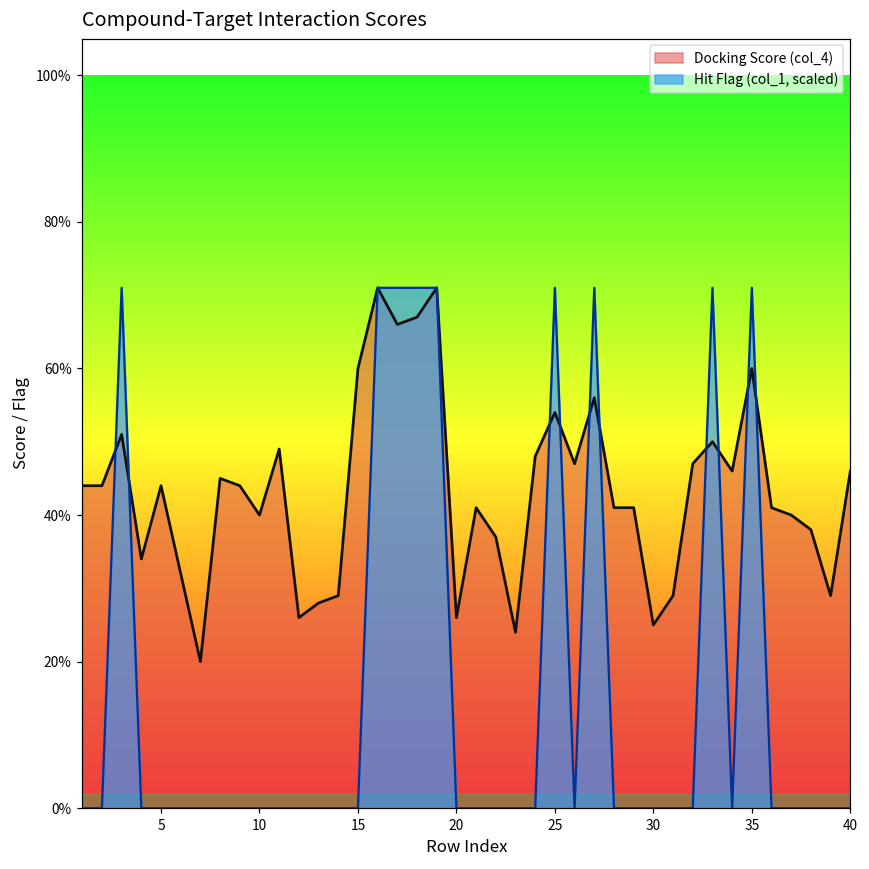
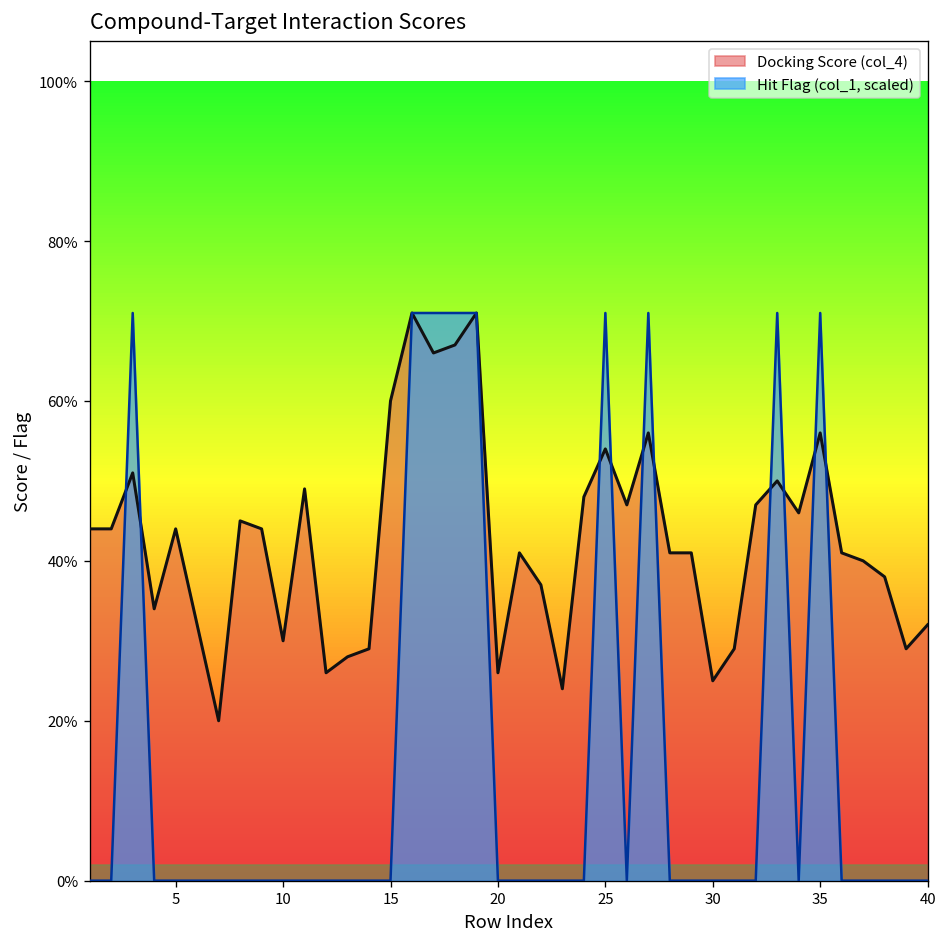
Docking Score (col_4), 10: 40% -> 30%
Docking Score (col_4), 35: 60% -> 56%
Docking Score (col_4), 40: 46% -> 32%
